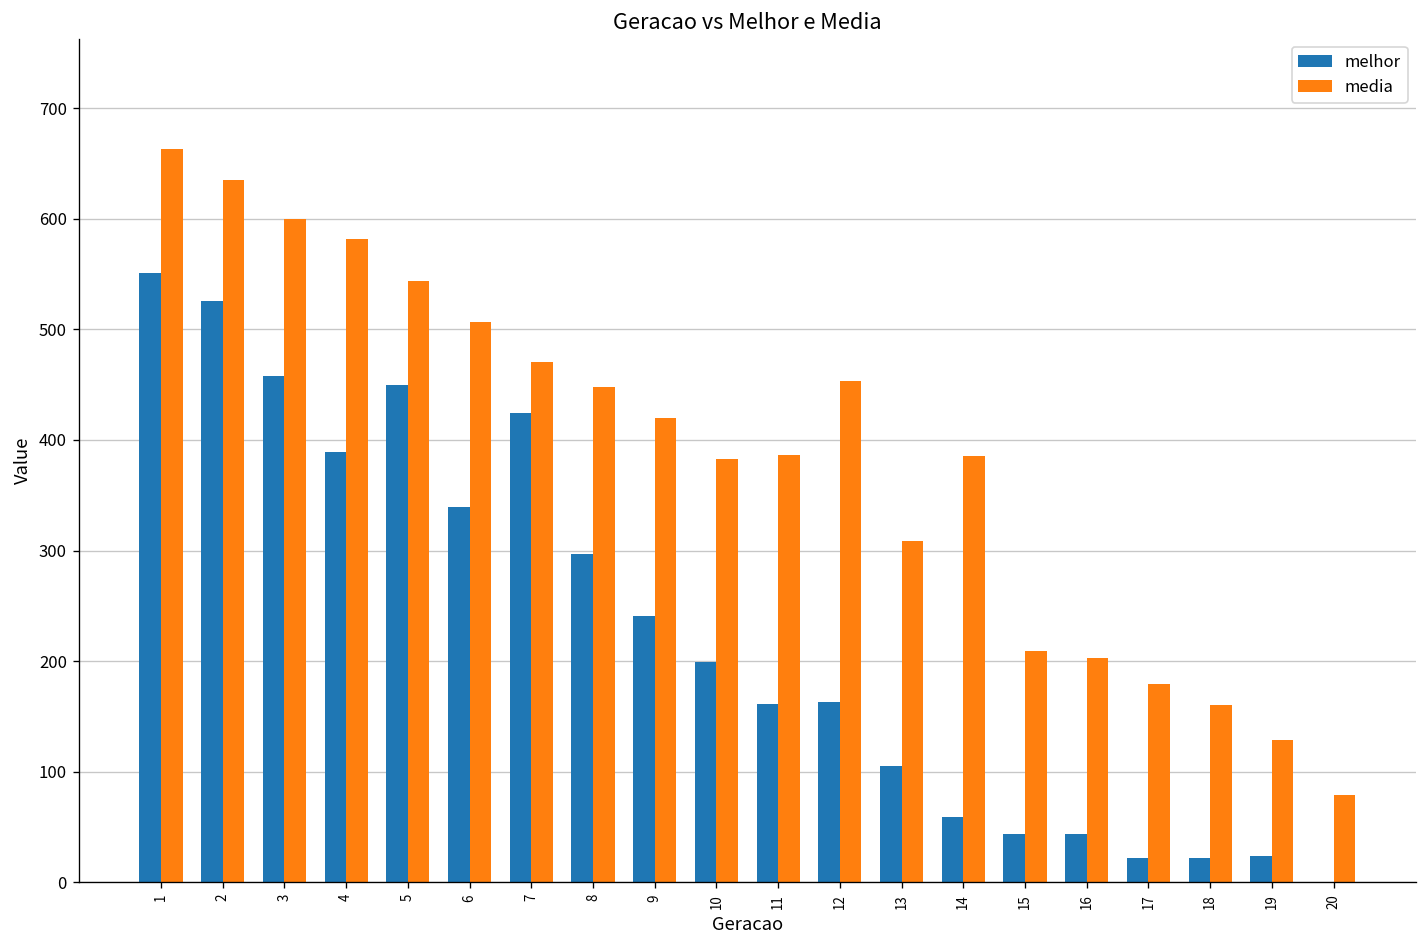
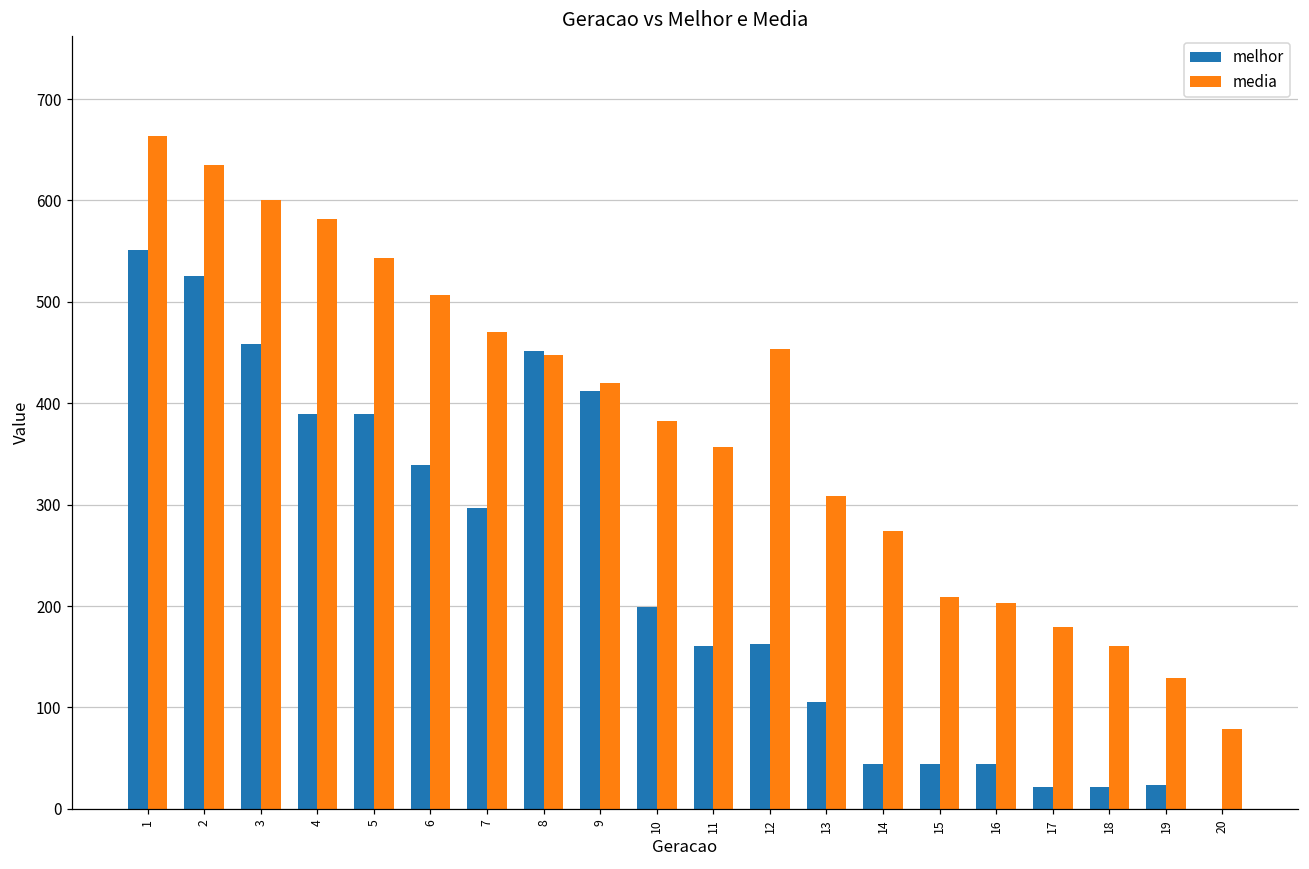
melhor, 5: 450 -> 390
melhor, 7: 420 -> 300
melhor, 8: 300 -> 450
melhor, 9: 240 -> 410
media, 11: 390 -> 360
melhor, 14: 60 -> 40
media, 14: 390 -> 270
